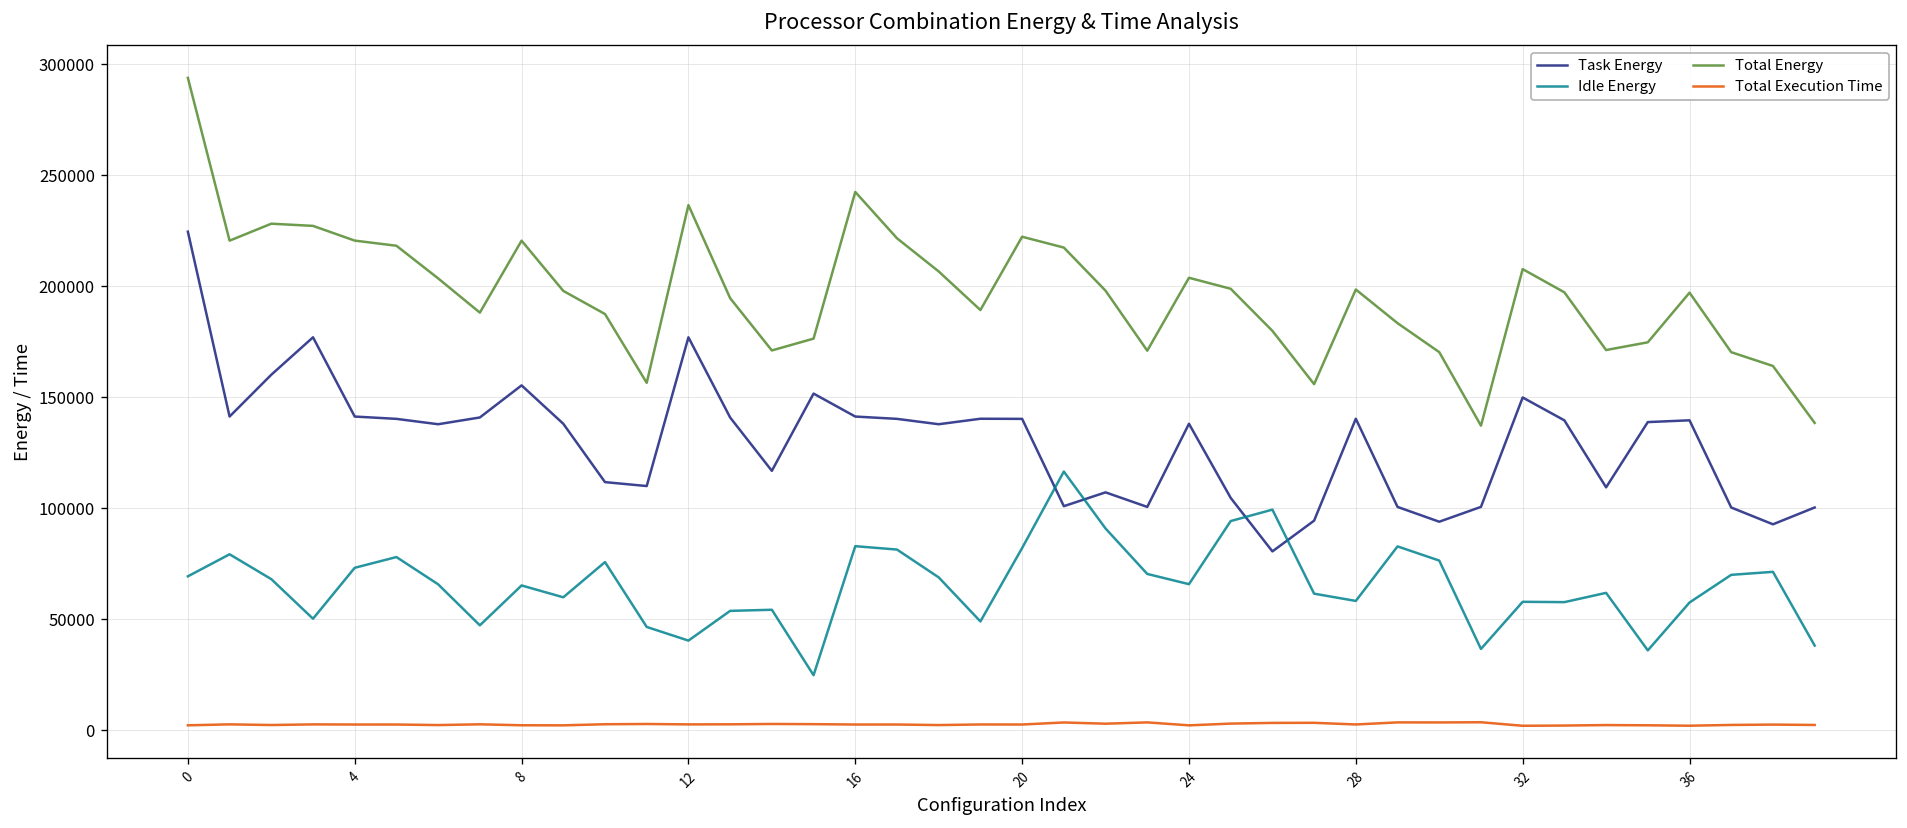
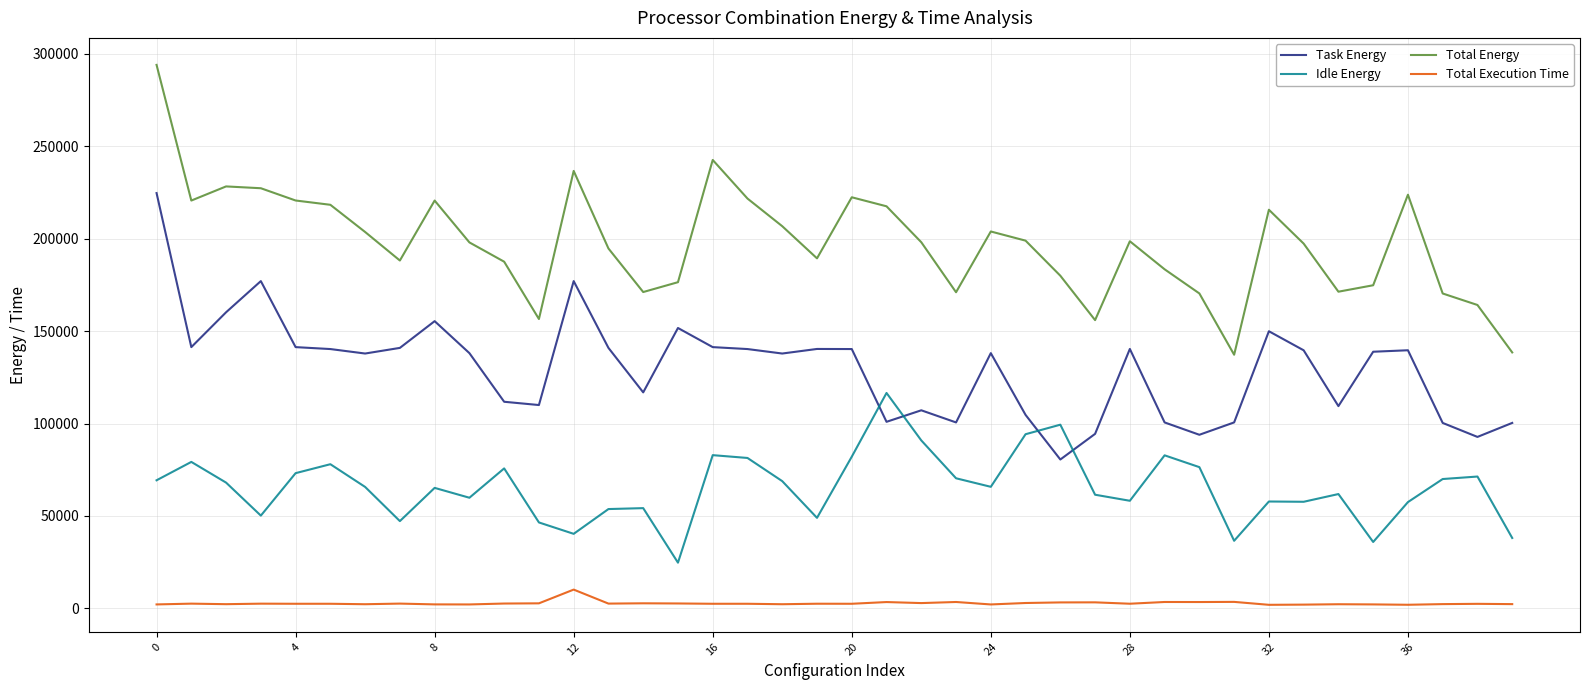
Total Execution Time, 12: 3000 -> 10000
Total Energy, 32: 208000 -> 216000
Total Energy, 36: 197000 -> 224000
